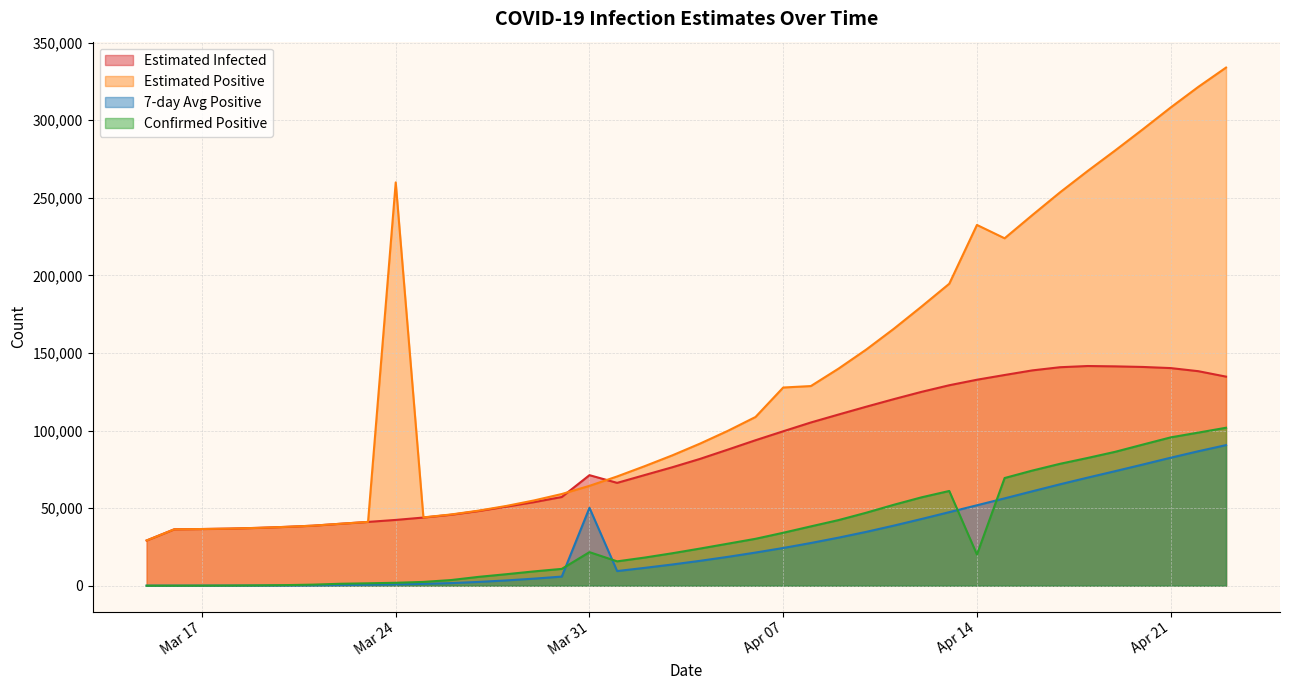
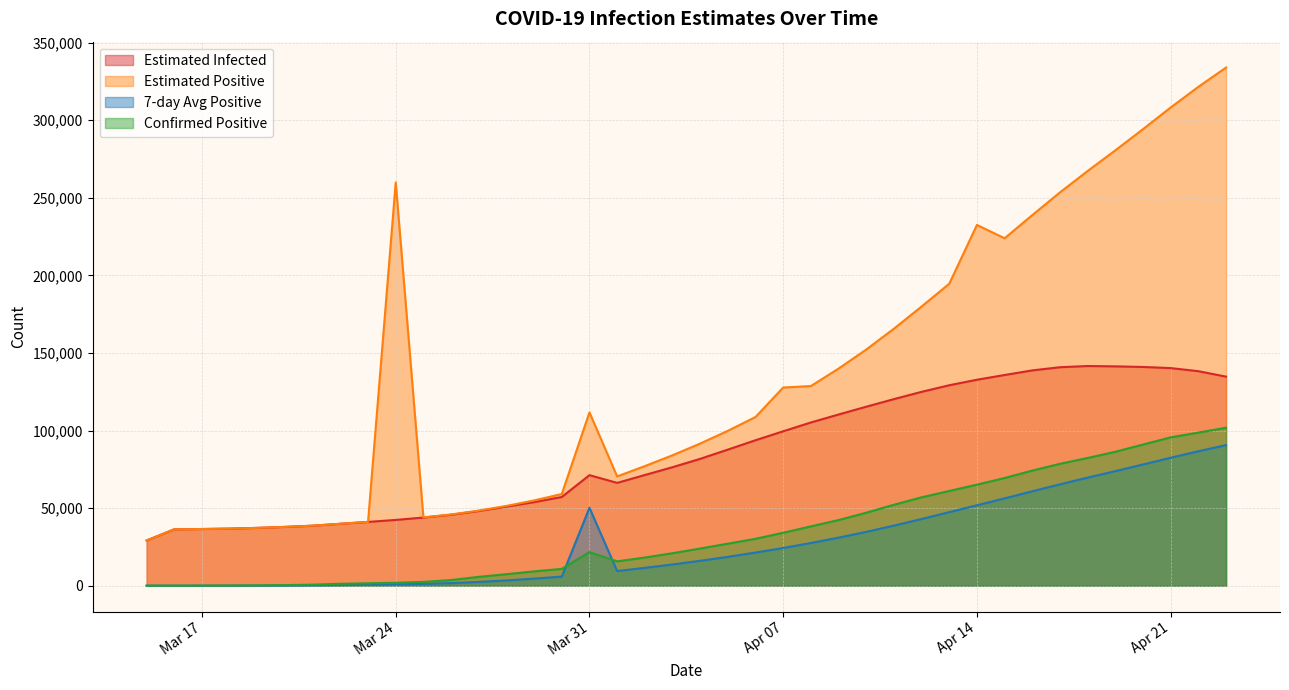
Estimated Positive, Mar 31: 64,000 -> 112,000
Confirmed Positive, Apr 14: 20,000 -> 65,000
